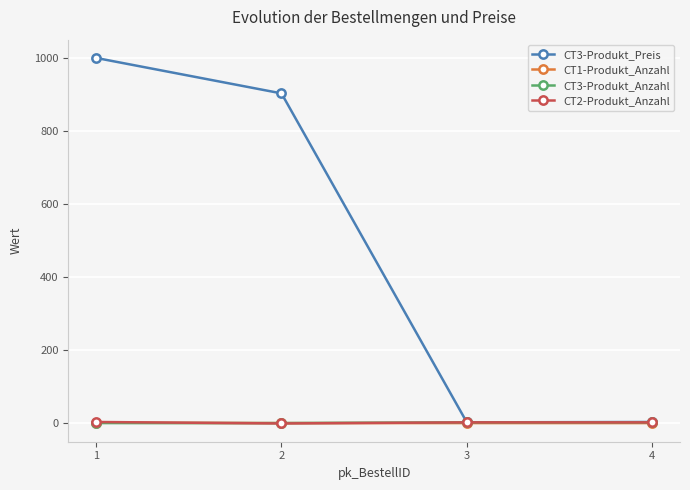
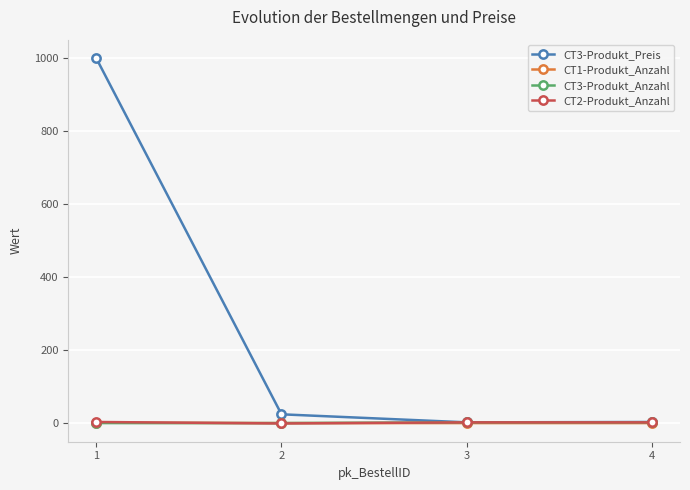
CT3-Produkt_Preis, 2: 900 -> 30
